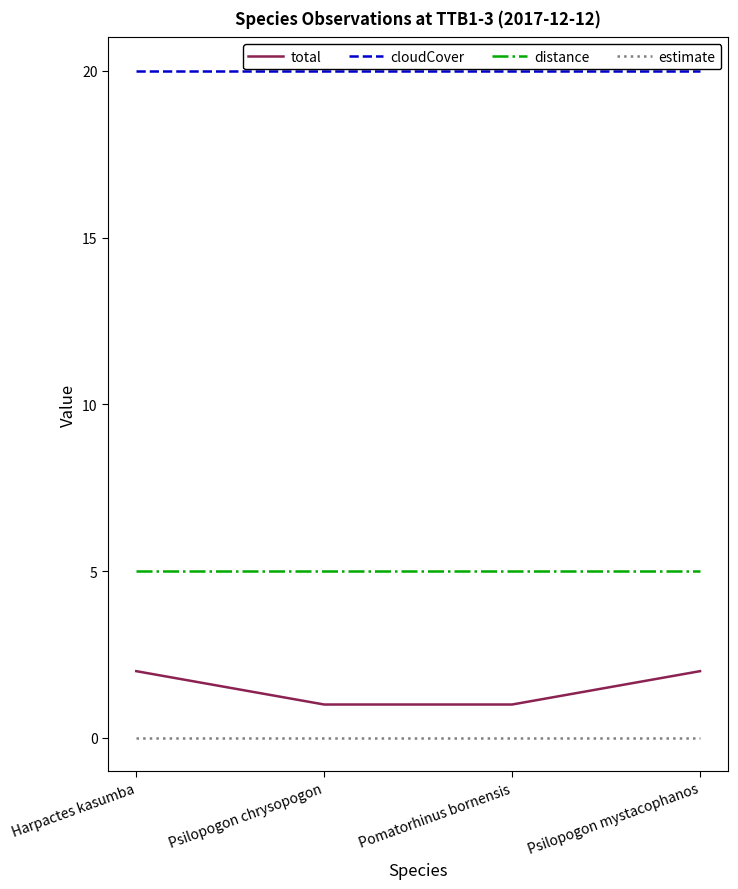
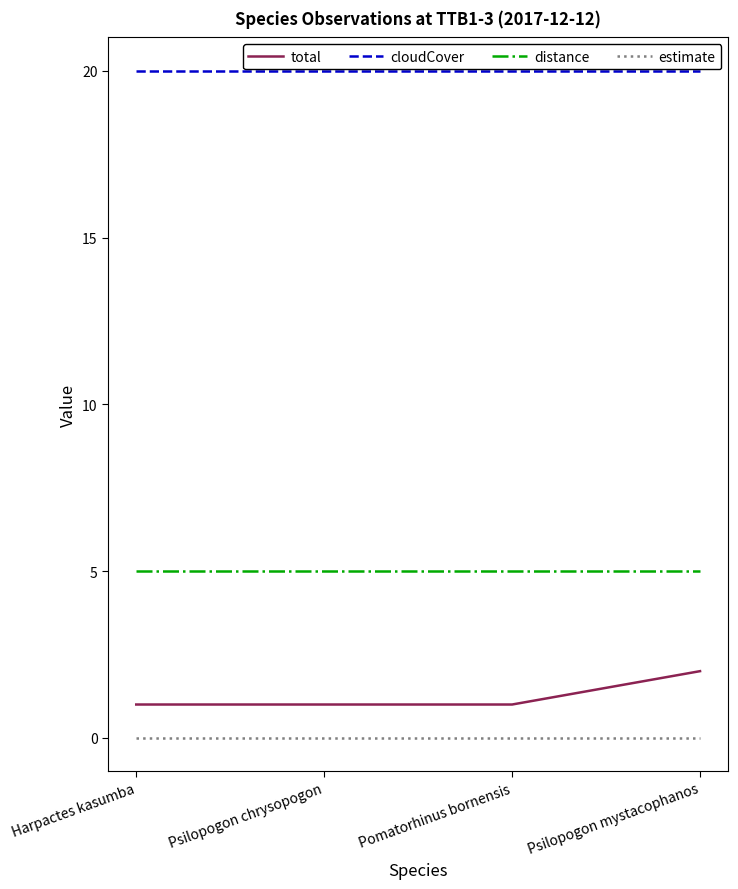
total, Harpactes kasumba: 2 -> 1
